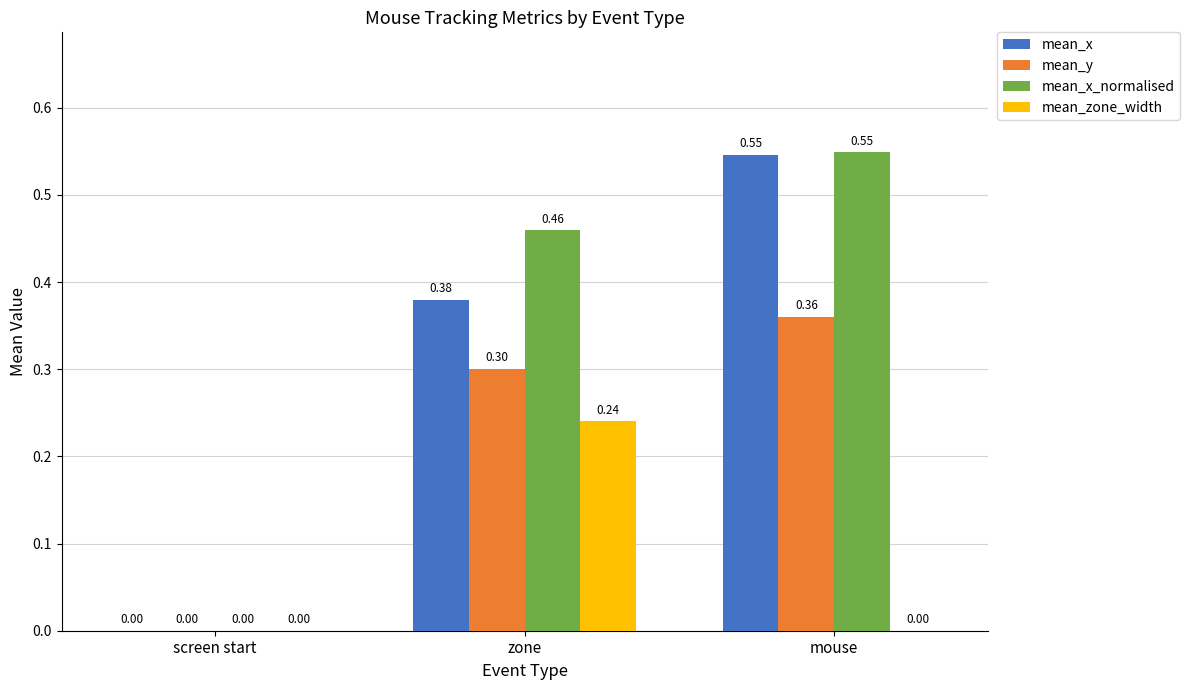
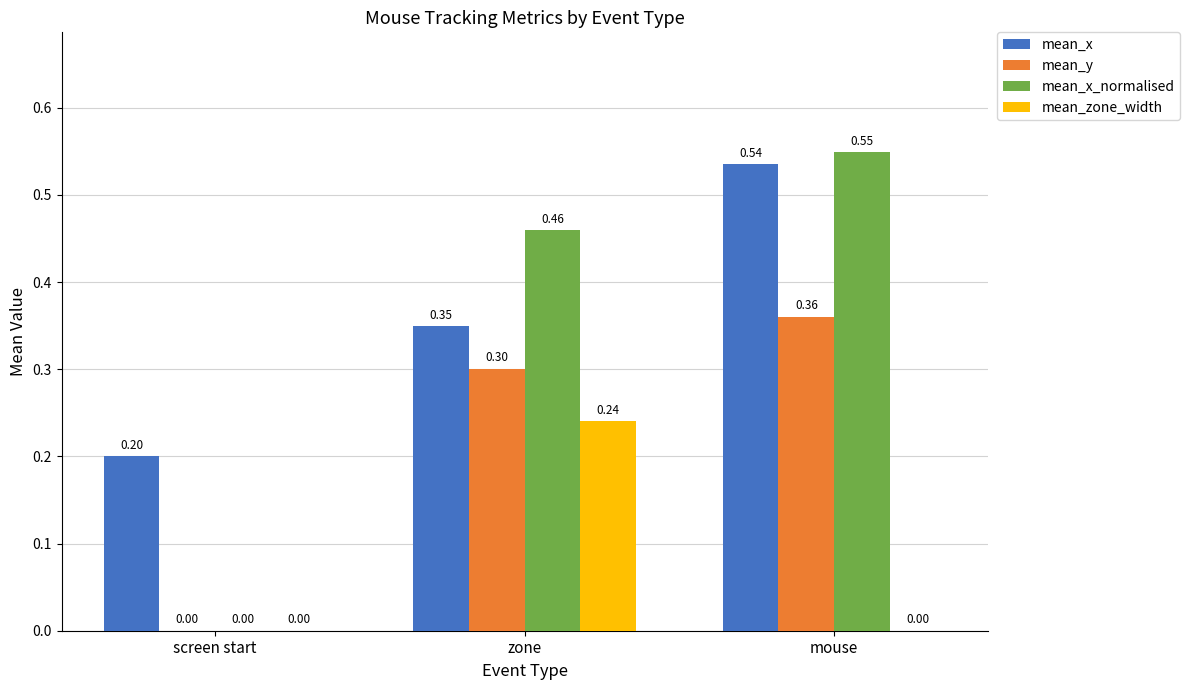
mean_x, screen start: 0.00 -> 0.20
mean_x, zone: 0.38 -> 0.35
mean_x, mouse: 0.55 -> 0.54
